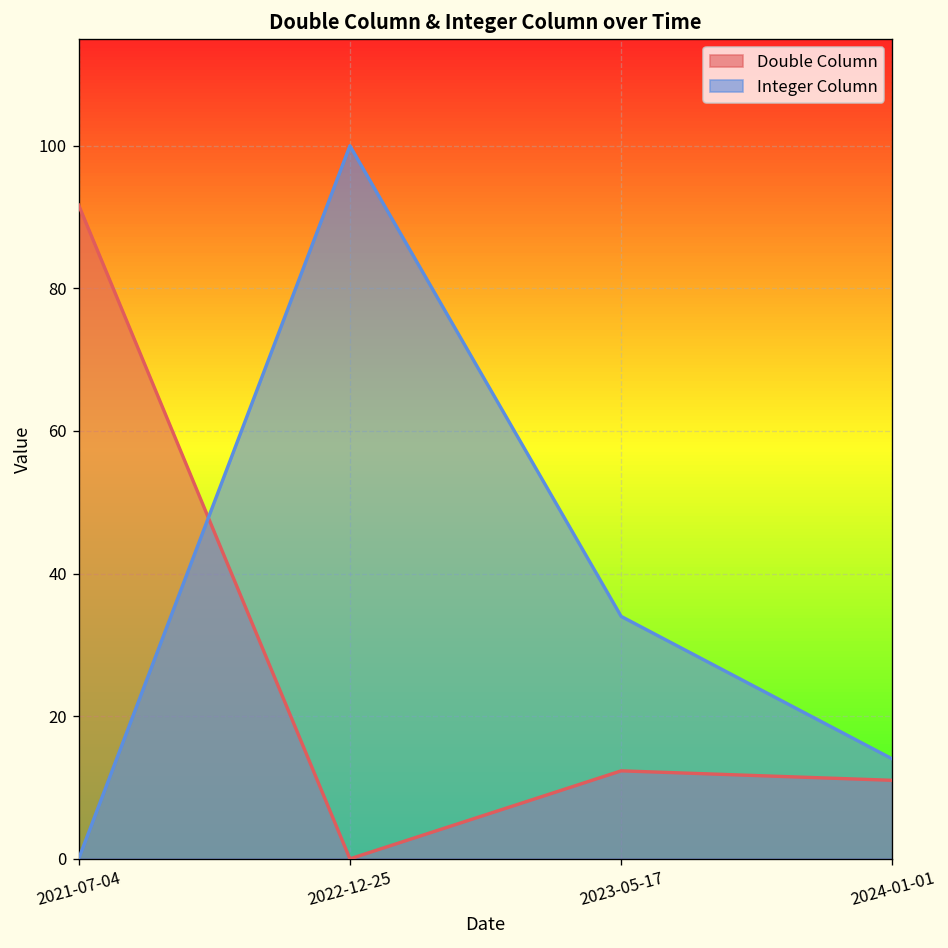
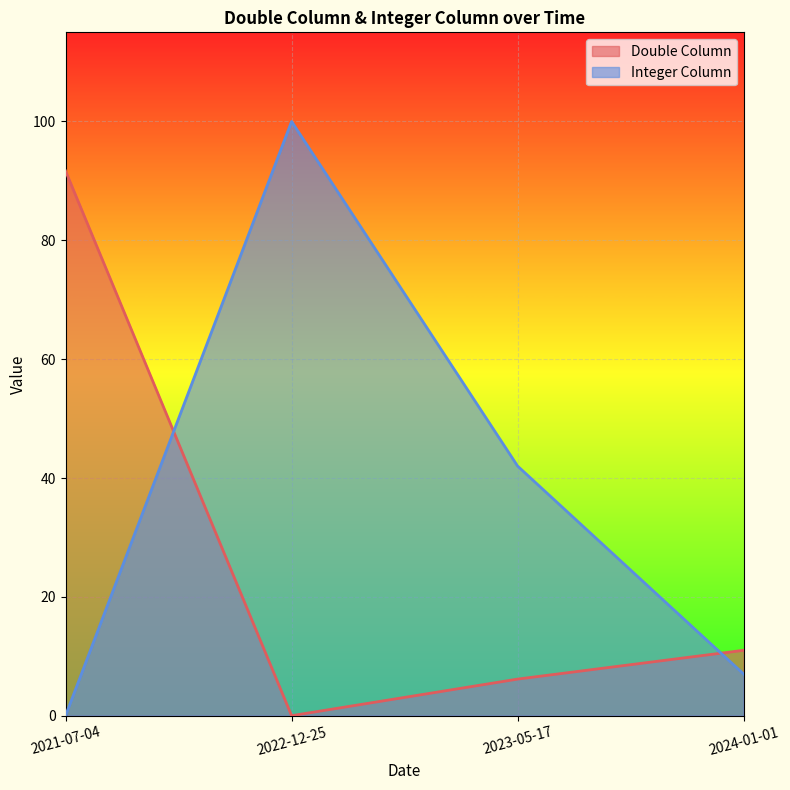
Double Column, 2023-05-17: 12 -> 6
Integer Column, 2023-05-17: 34 -> 42
Integer Column, 2024-01-01: 14 -> 7
